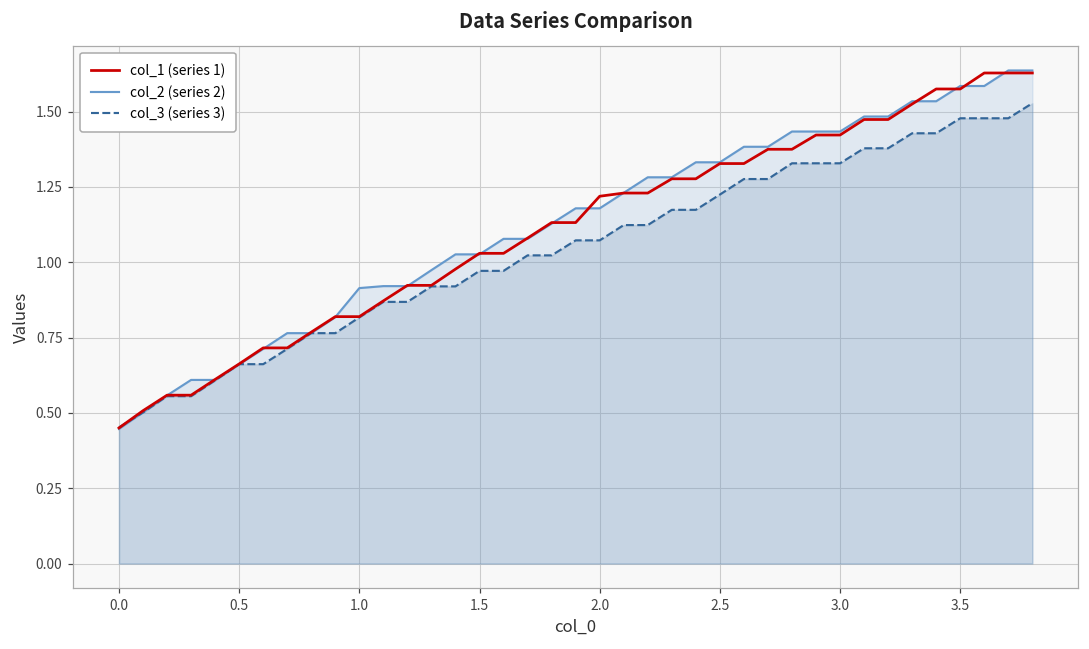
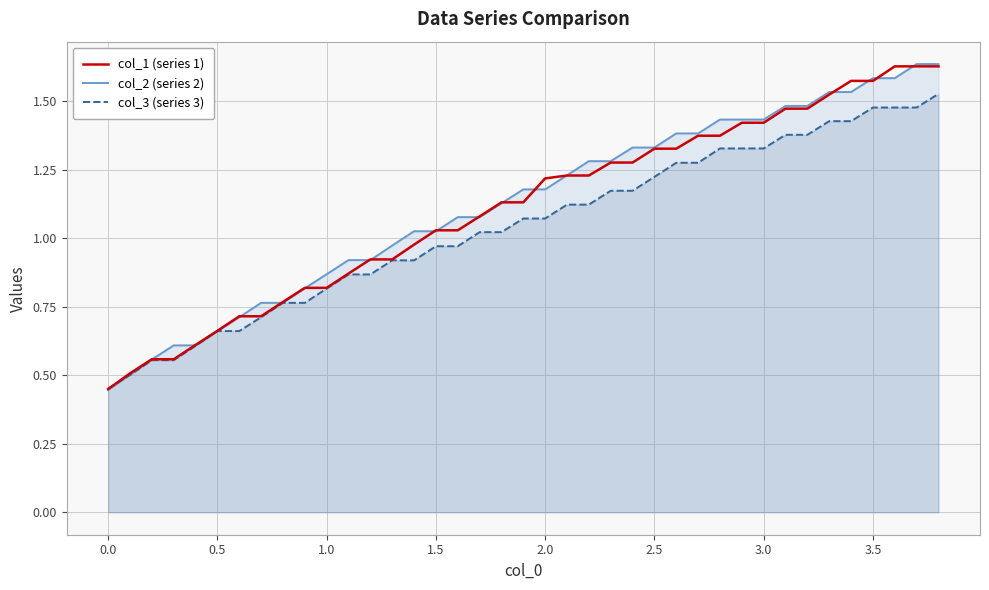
col_2 (series 2), 1.0: 0.91 -> 0.87
